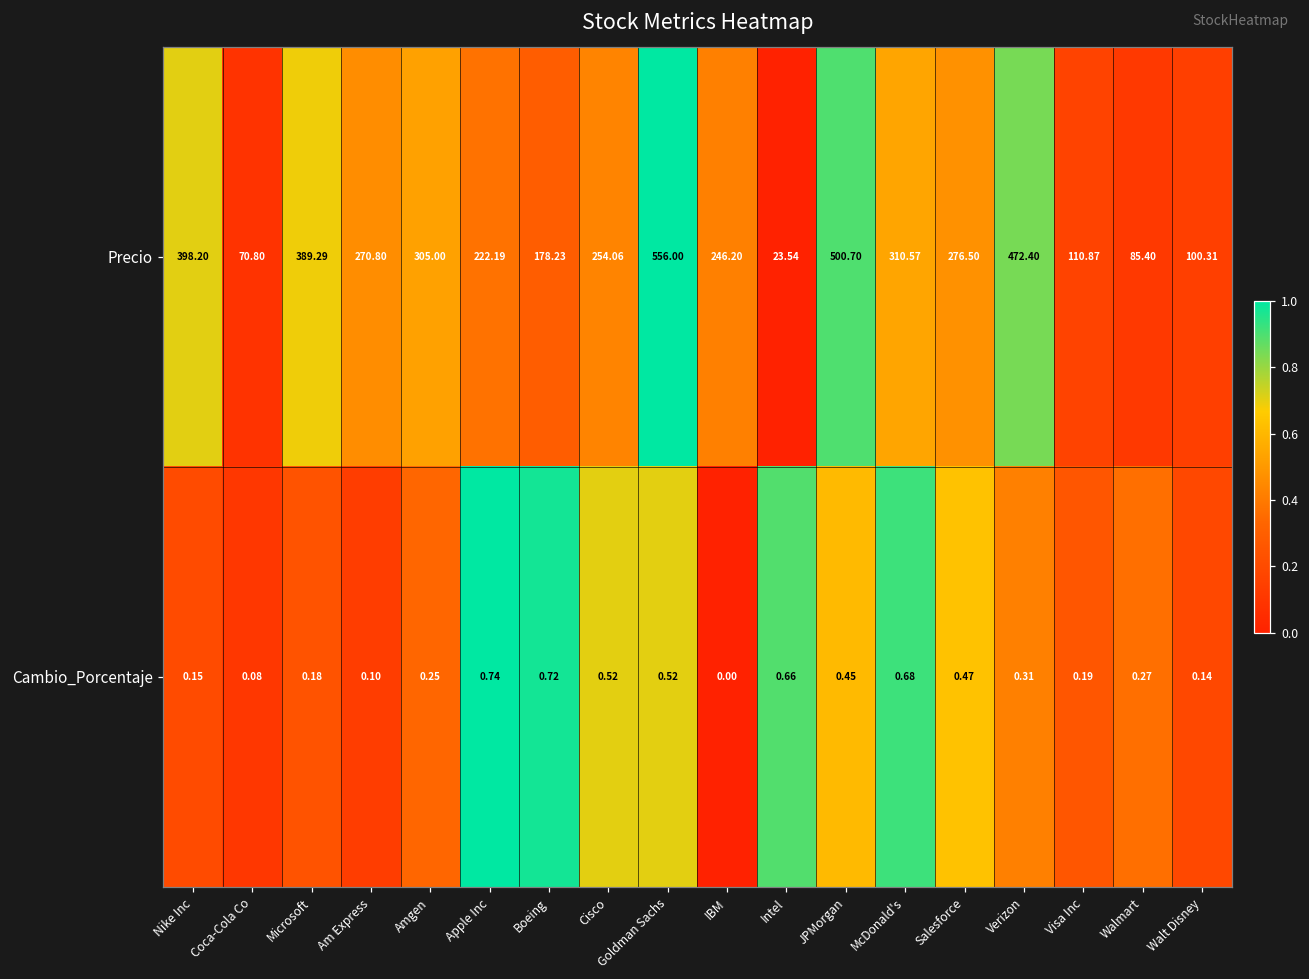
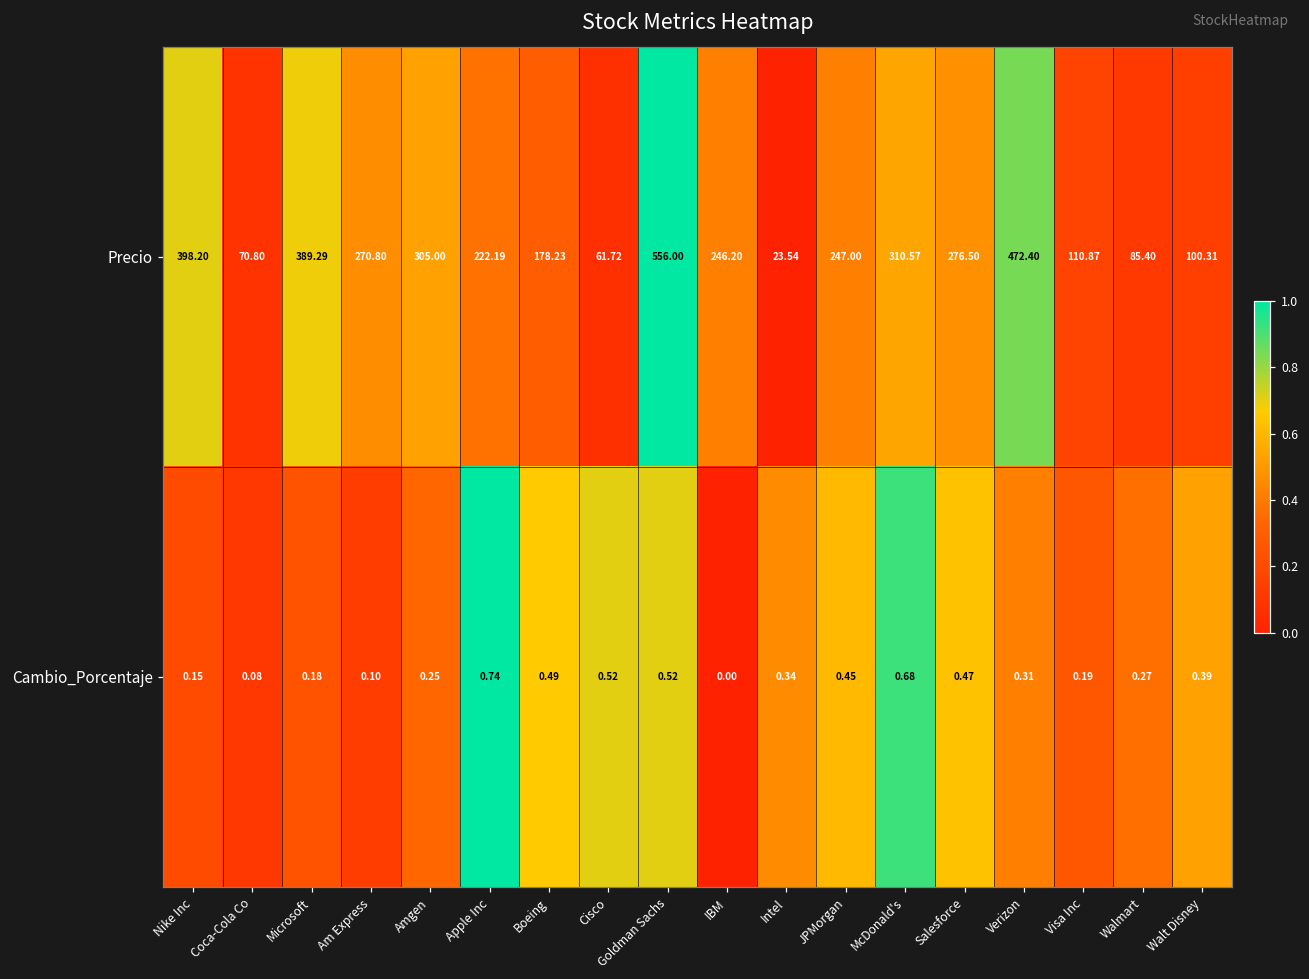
Precio, Cisco: 254.06 -> 61.72
Precio, JPMorgan: 500.70 -> 247.00
Cambio_Porcentaje, Boeing: 0.72 -> 0.49
Cambio_Porcentaje, Intel: 0.66 -> 0.34
Cambio_Porcentaje, Walt Disney: 0.14 -> 0.39
